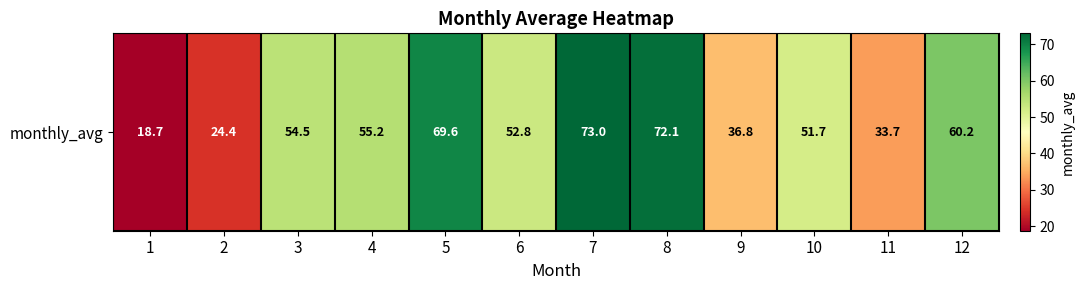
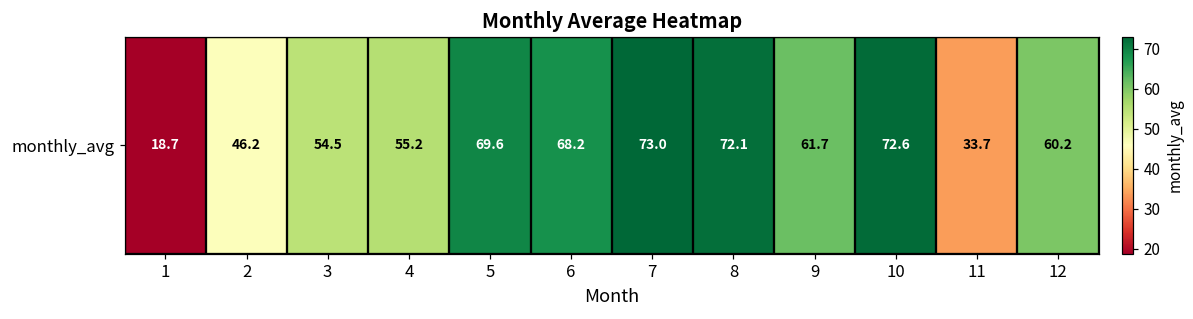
monthly_avg, 2: 24.4 -> 46.2
monthly_avg, 6: 52.8 -> 68.2
monthly_avg, 9: 36.8 -> 61.7
monthly_avg, 10: 51.7 -> 72.6
